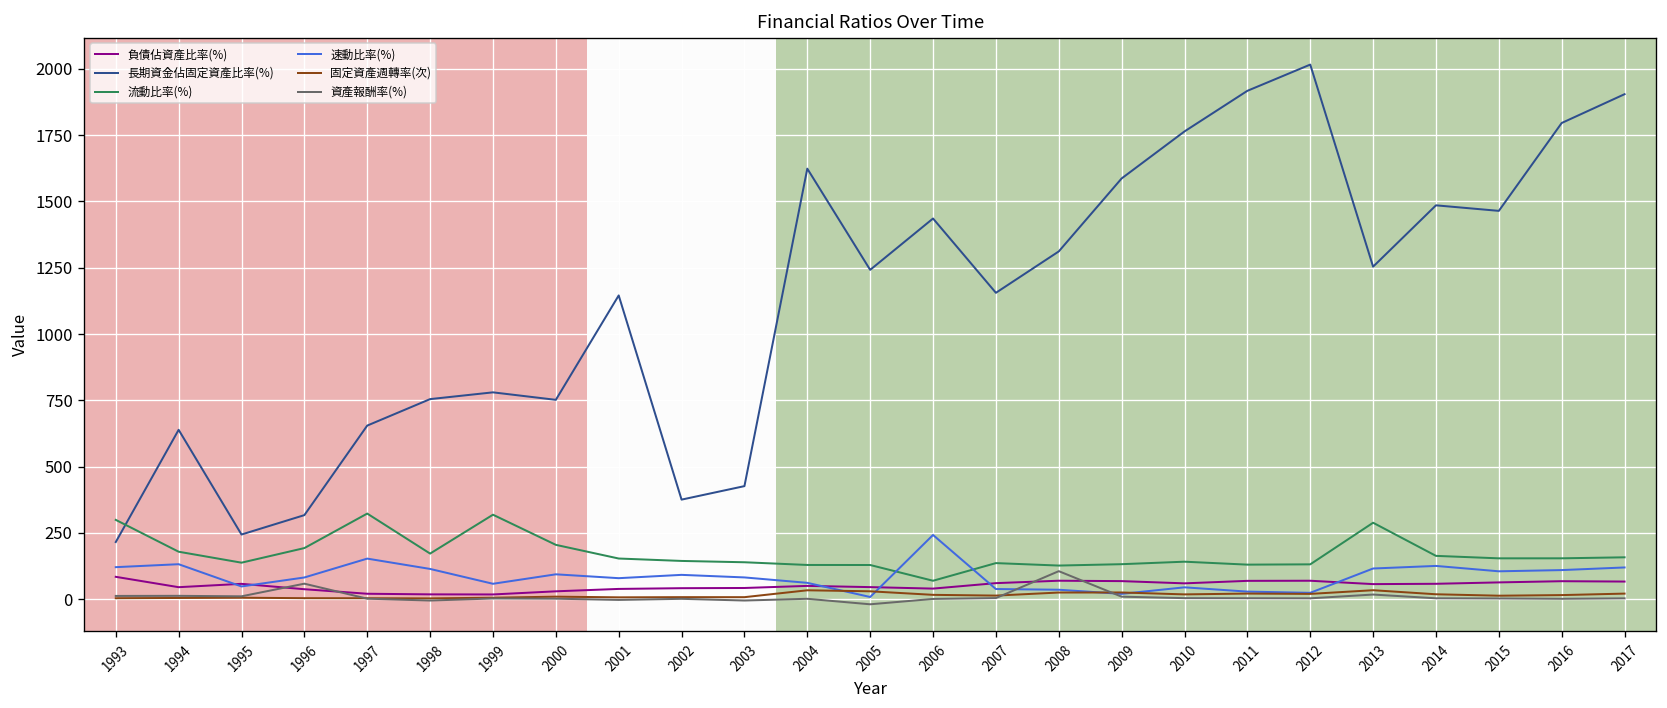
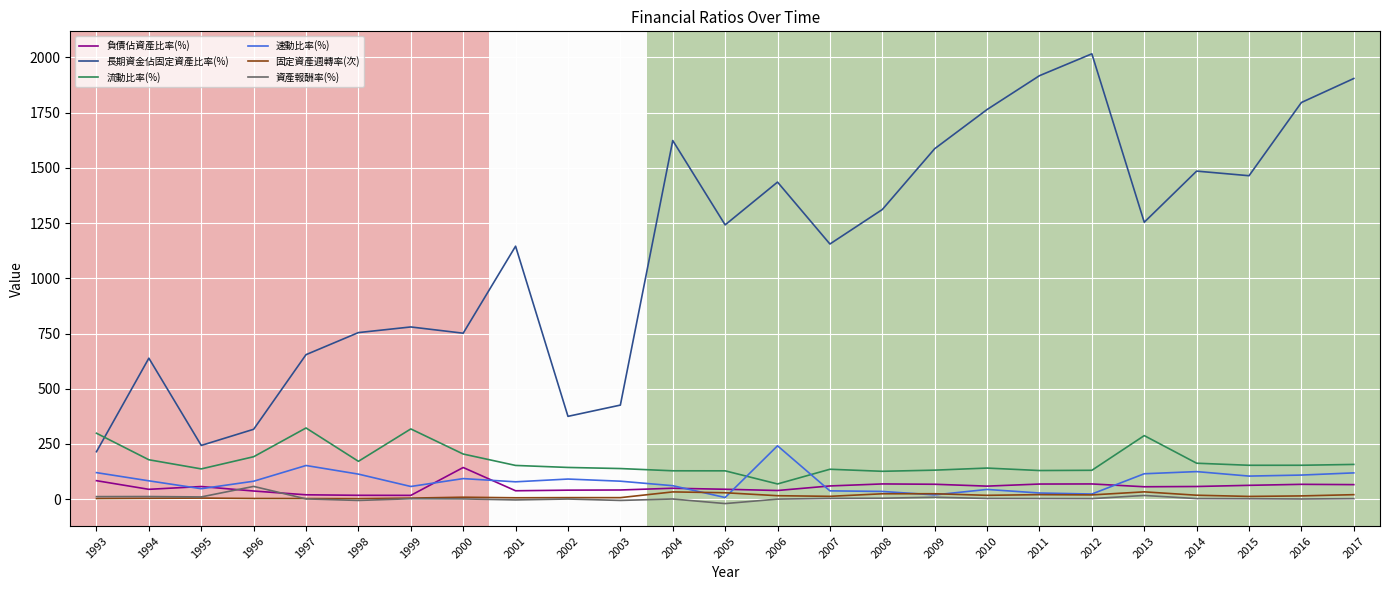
速動比率(%), 1994: 130 -> 80
負債佔資產比率(%), 2000: 30 -> 140
資產報酬率(%), 2008: 110 -> 0
